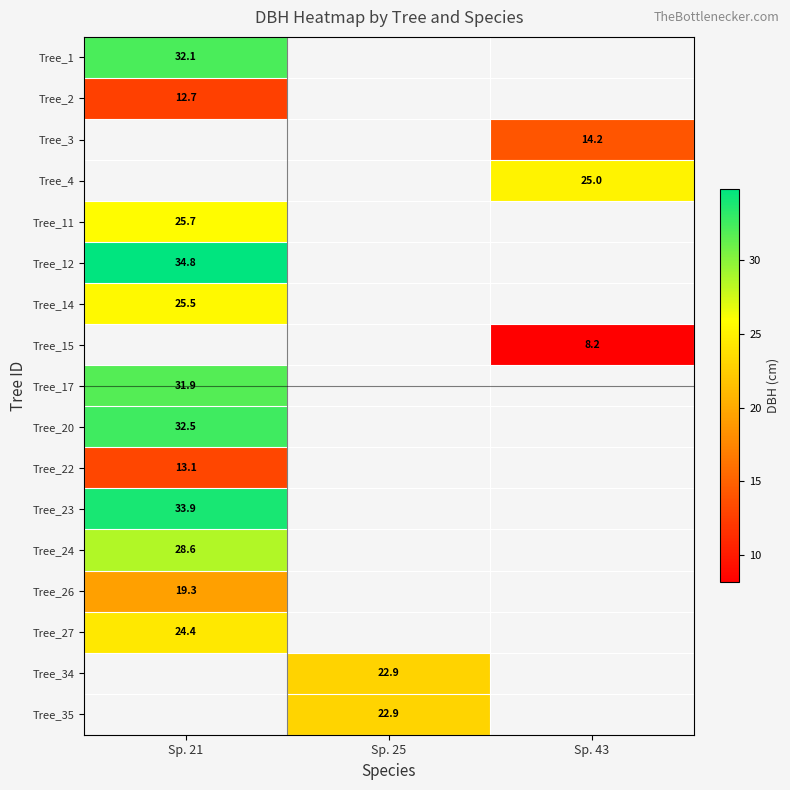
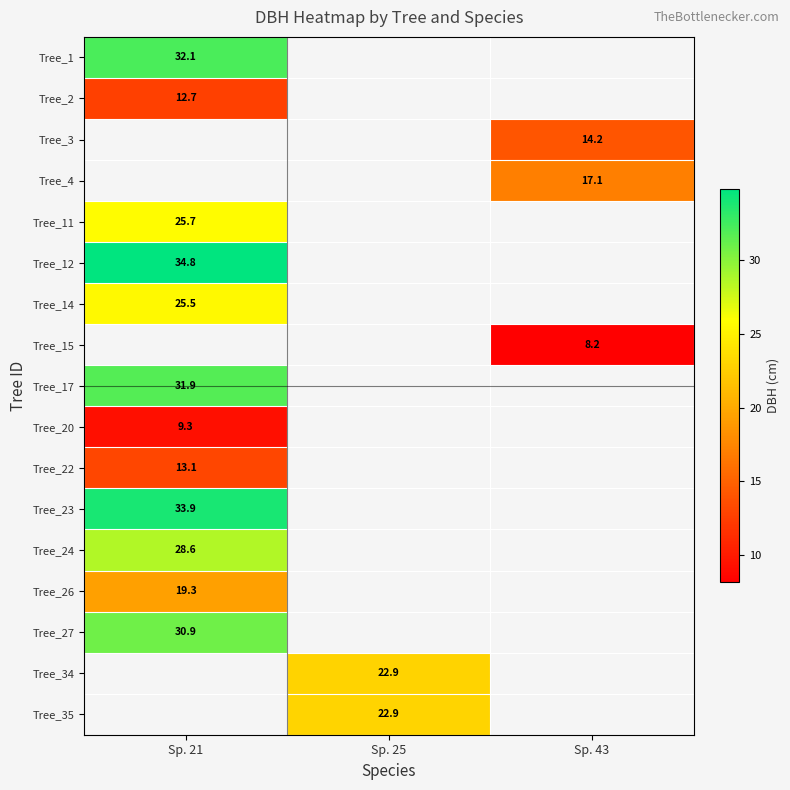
Tree_4, Sp. 43: 25.0 -> 17.1
Tree_20, Sp. 21: 32.5 -> 9.3
Tree_27, Sp. 21: 24.4 -> 30.9
